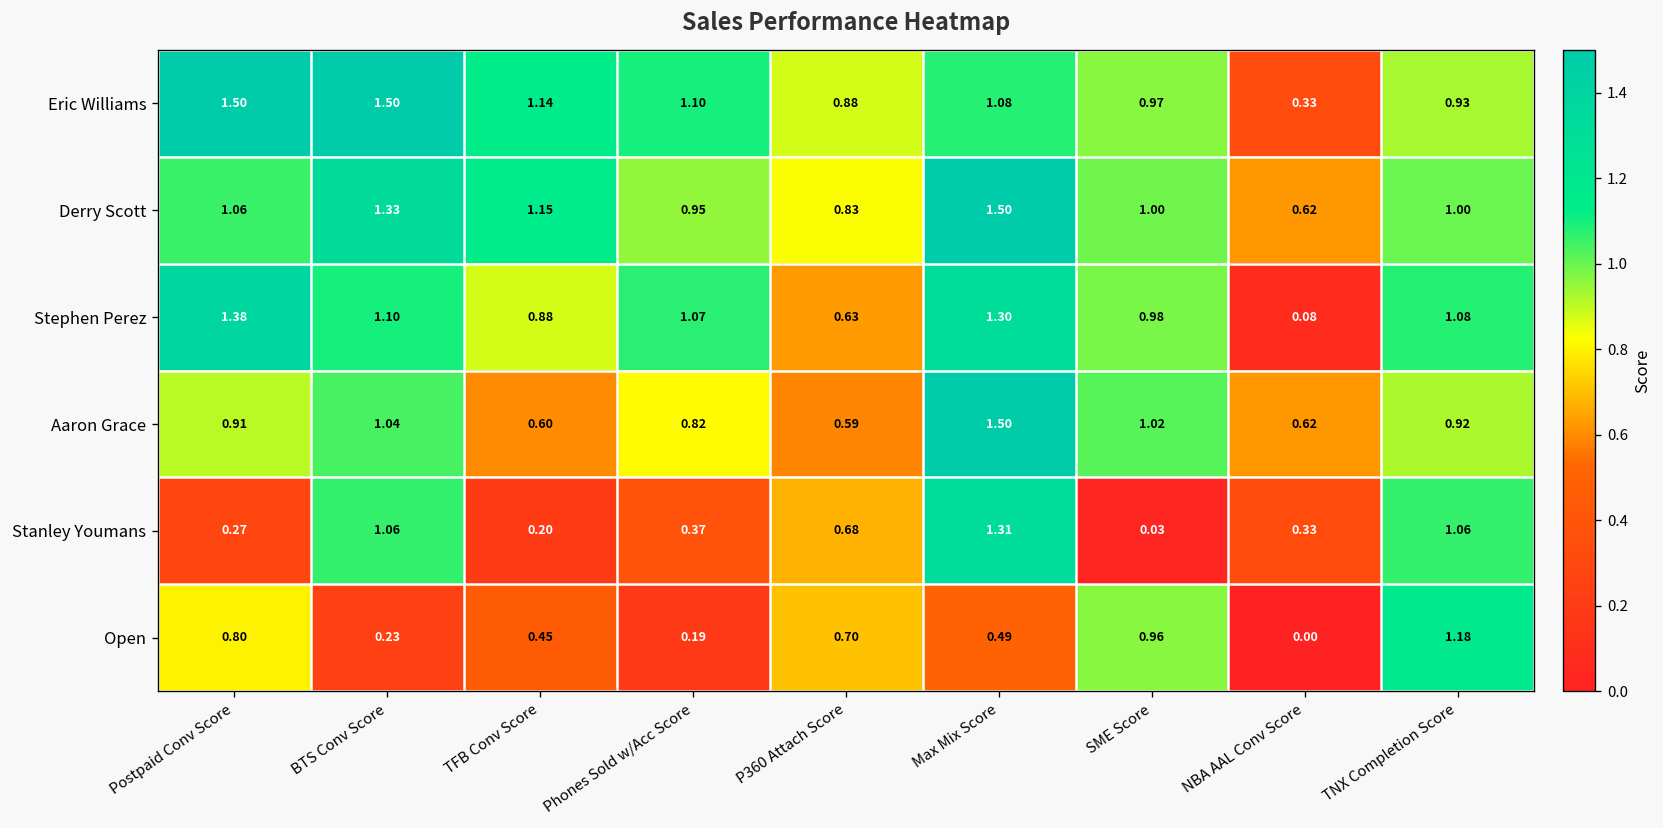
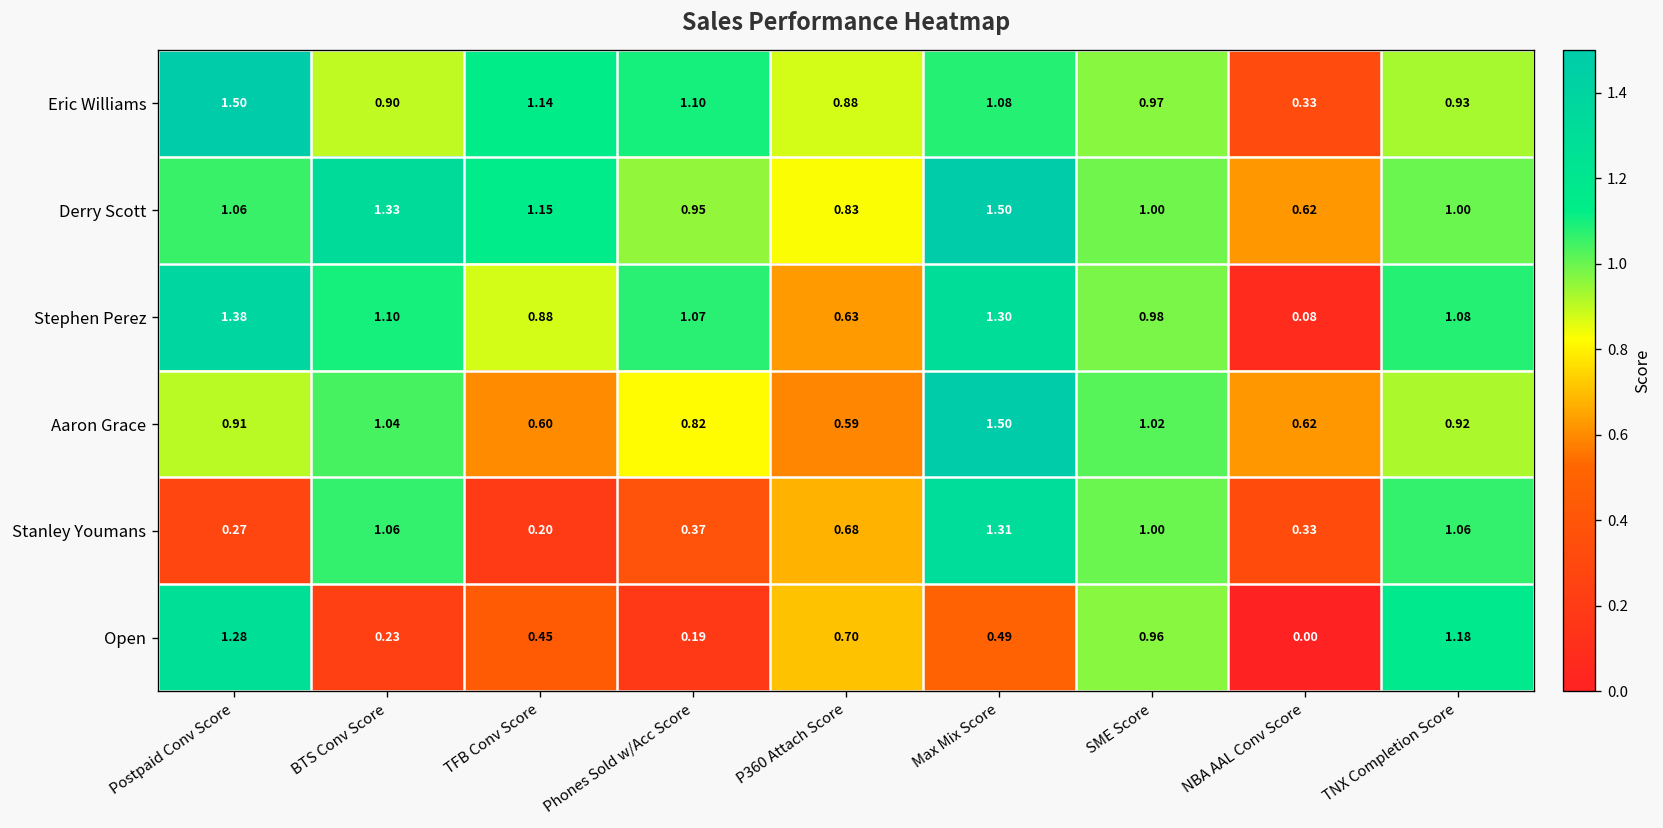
Eric Williams, BTS Conv Score: 1.50 -> 0.90
Stanley Youmans, SME Score: 0.03 -> 1.00
Open, Postpaid Conv Score: 0.80 -> 1.28
